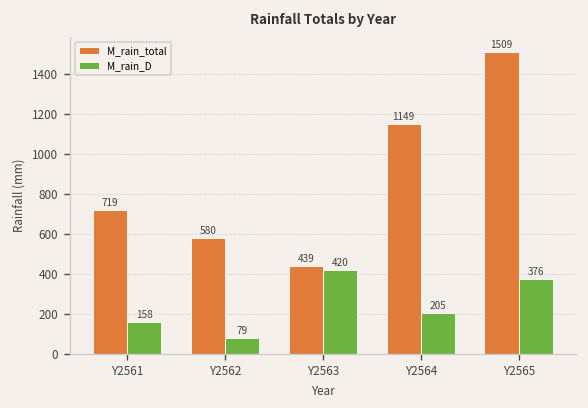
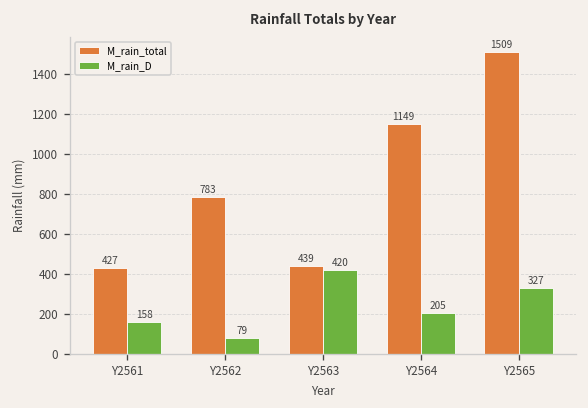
M_rain_total, Y2561: 719 -> 427
M_rain_total, Y2562: 580 -> 783
M_rain_D, Y2565: 376 -> 327
